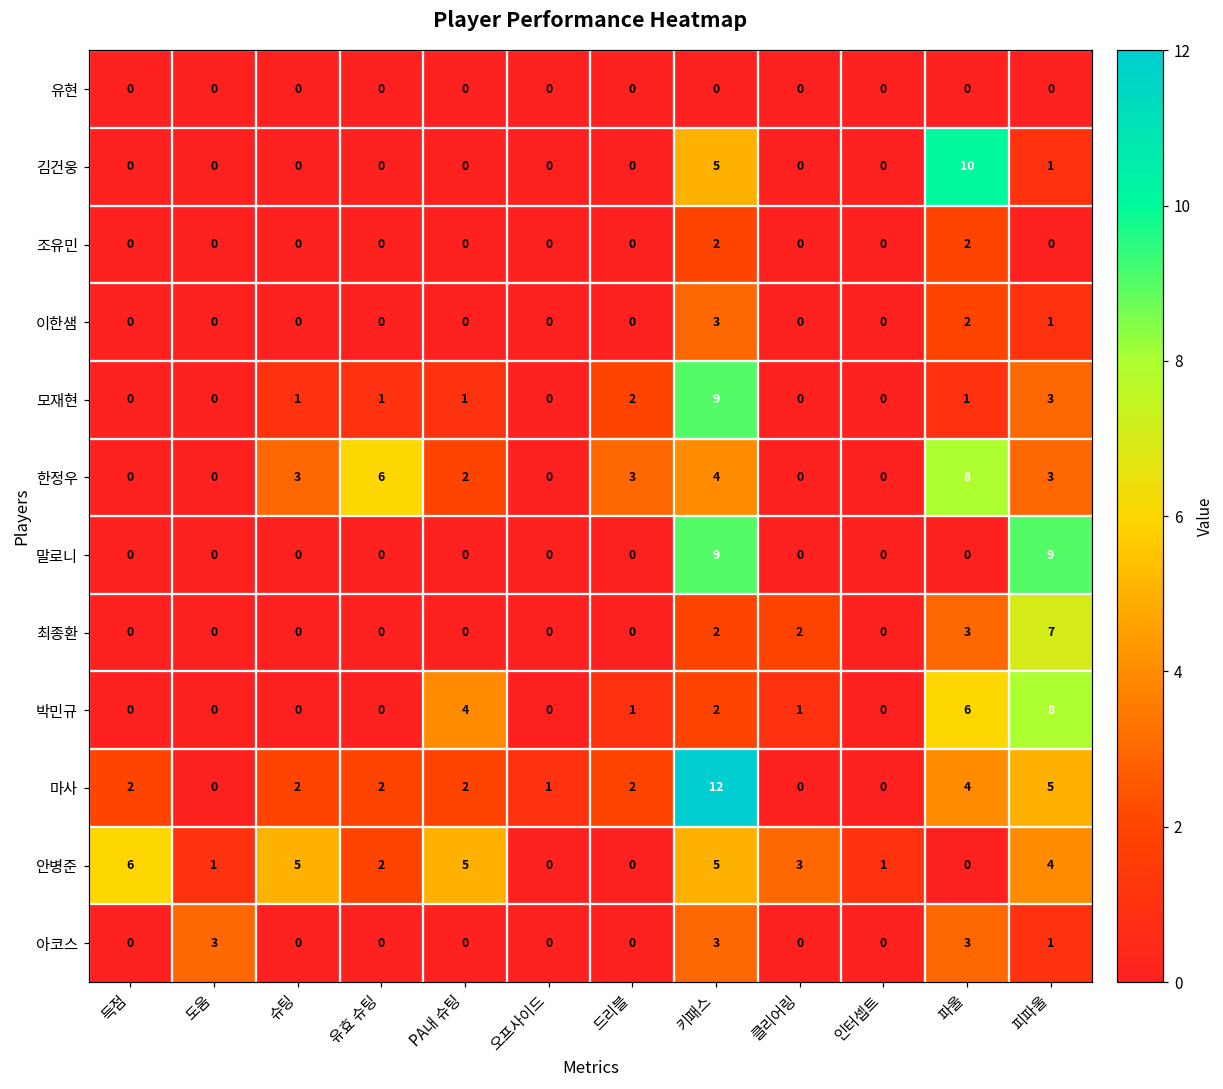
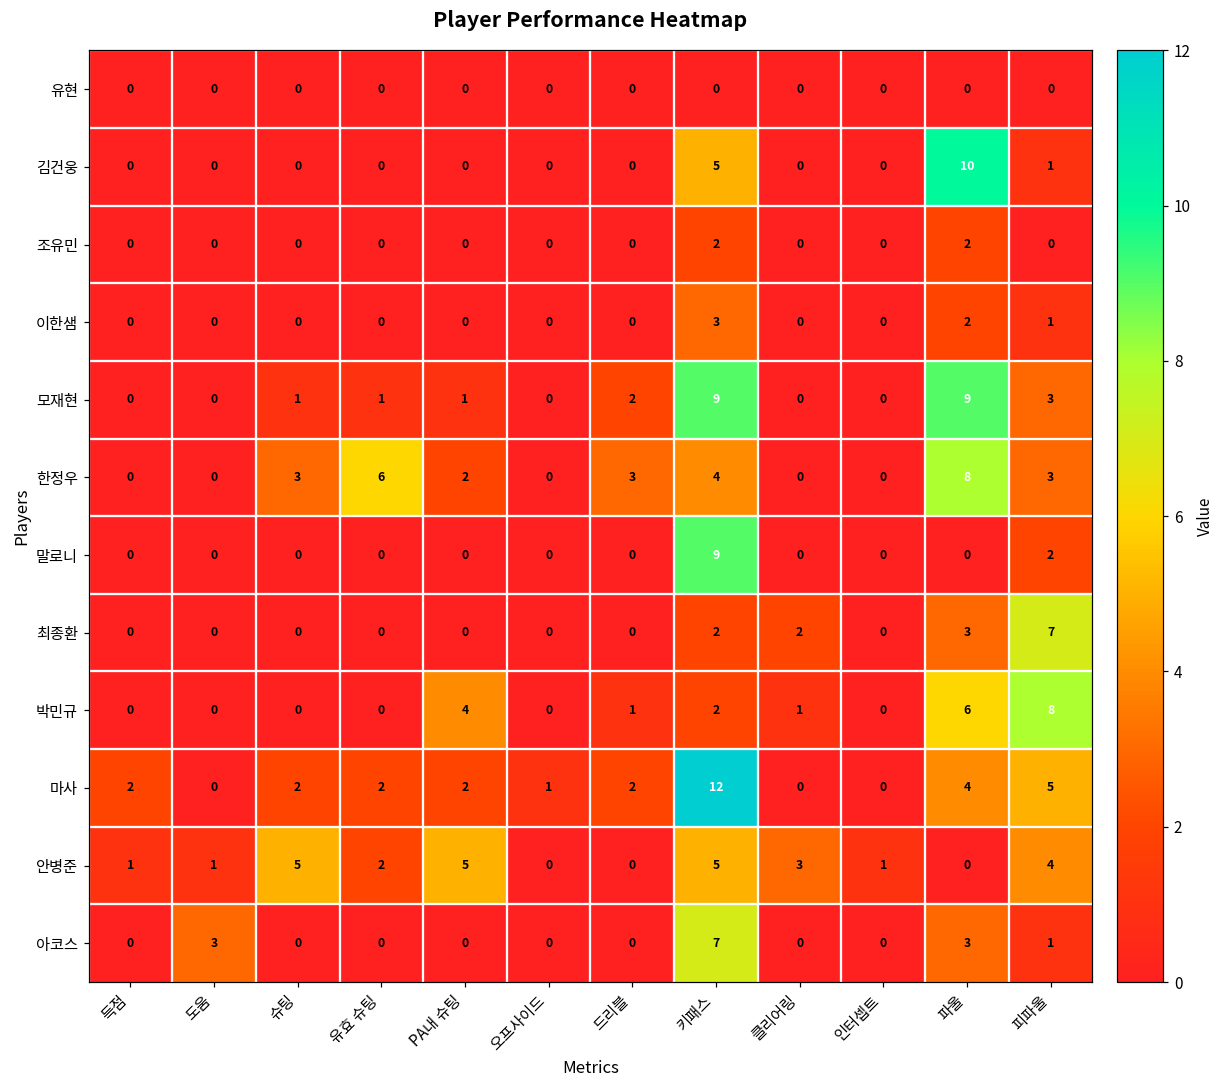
모재현, 파울: 1 -> 9
말로니, 피파울: 9 -> 2
안병준, 득점: 6 -> 1
아코스, 키패스: 3 -> 7
